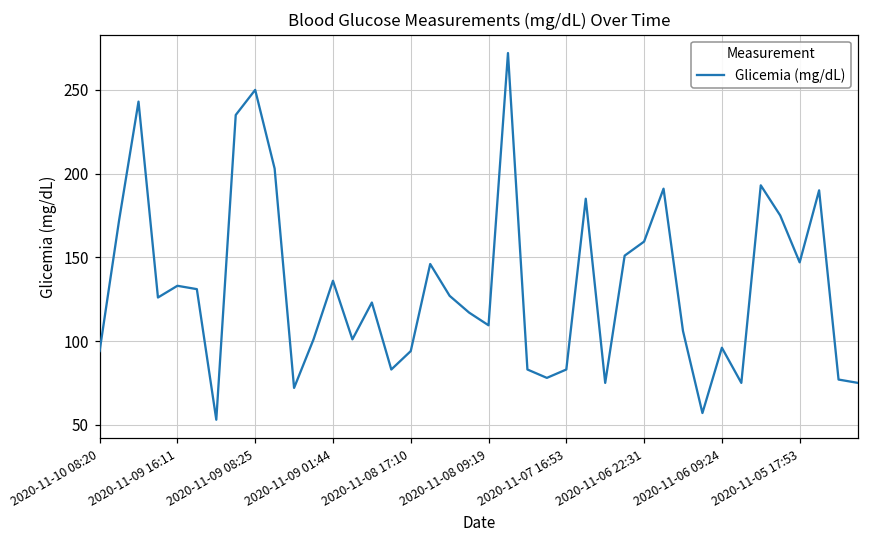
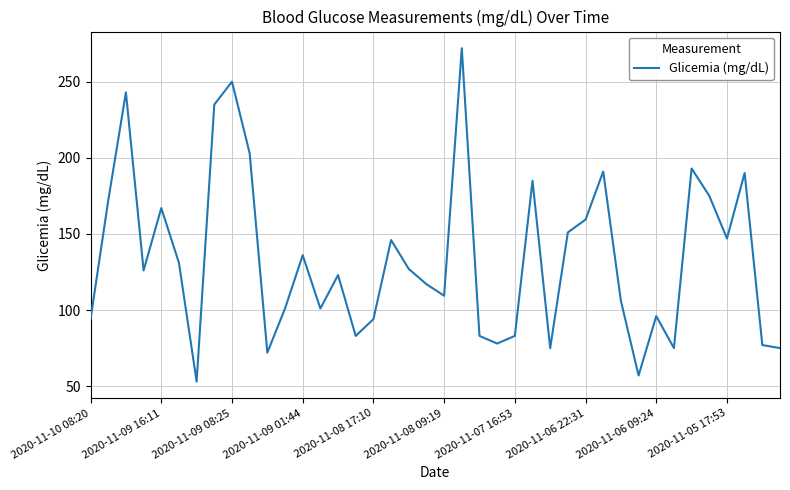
2020-11-09 16:11: 133 -> 167
